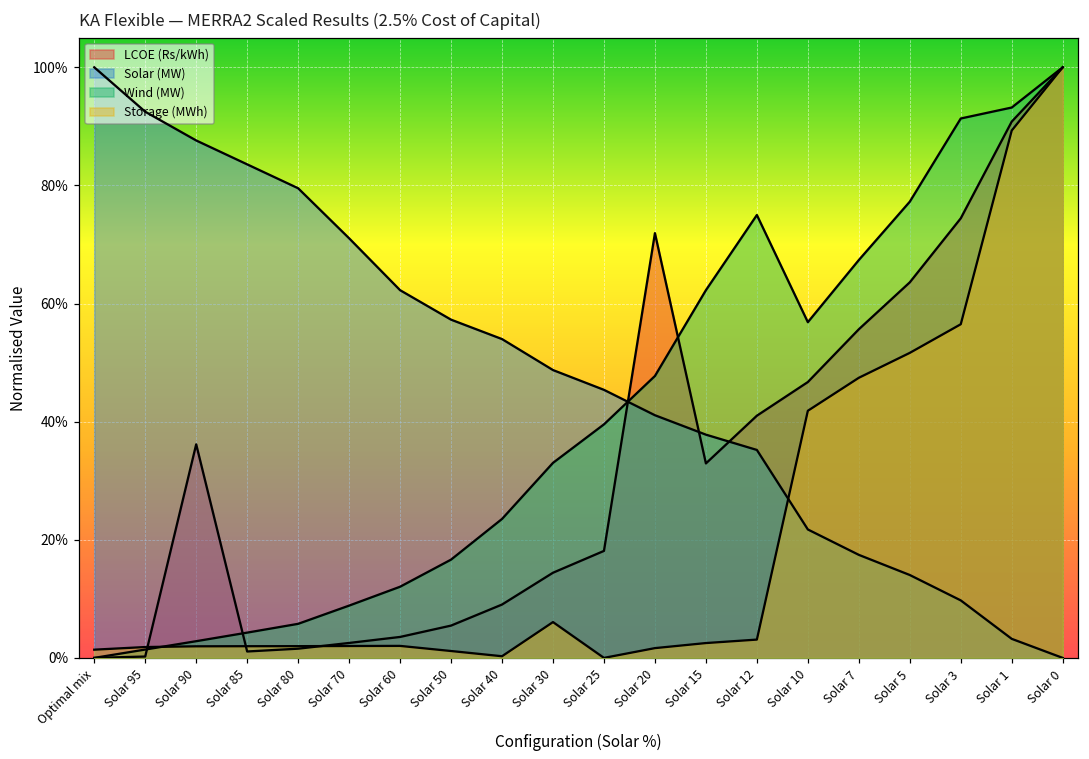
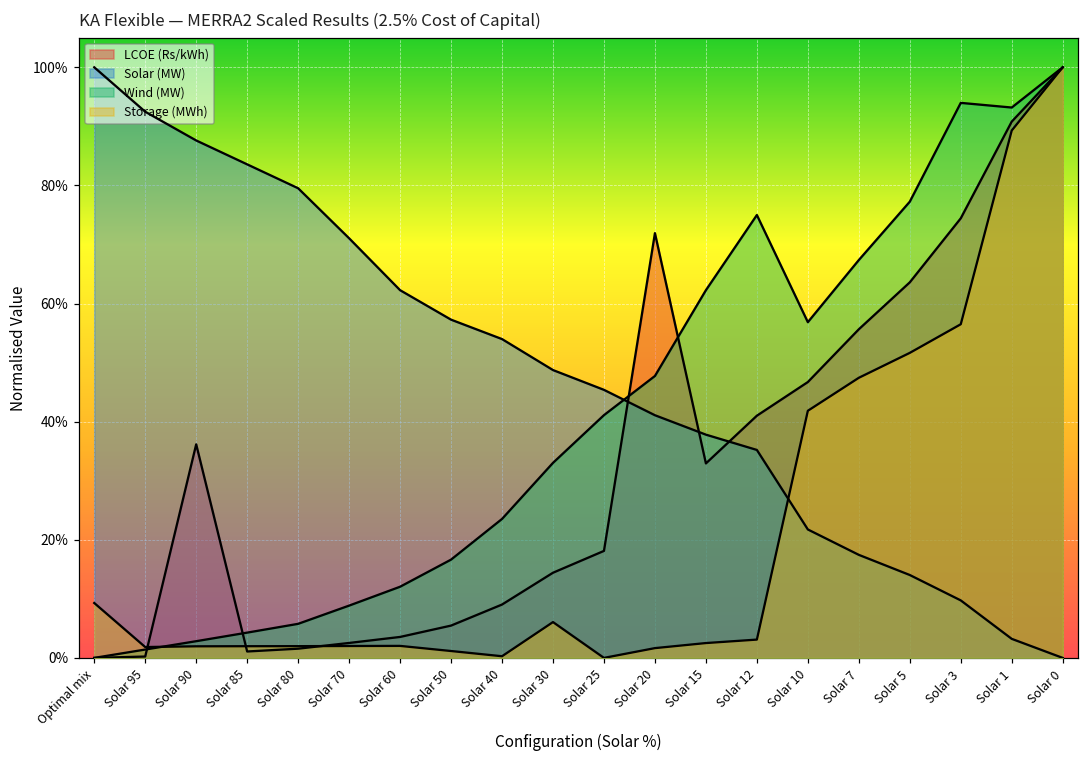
Storage (MWh), Optimal mix: 1% -> 9%
Wind (MW), Solar 25: 40% -> 41%
Wind (MW), Solar 3: 91% -> 94%
